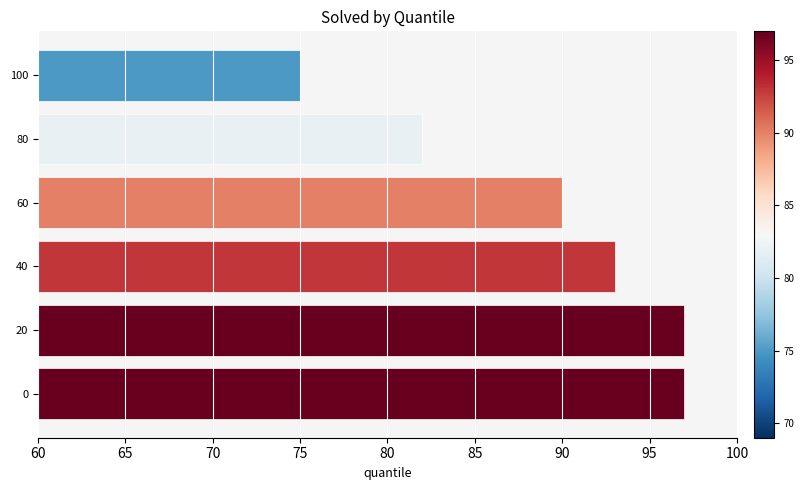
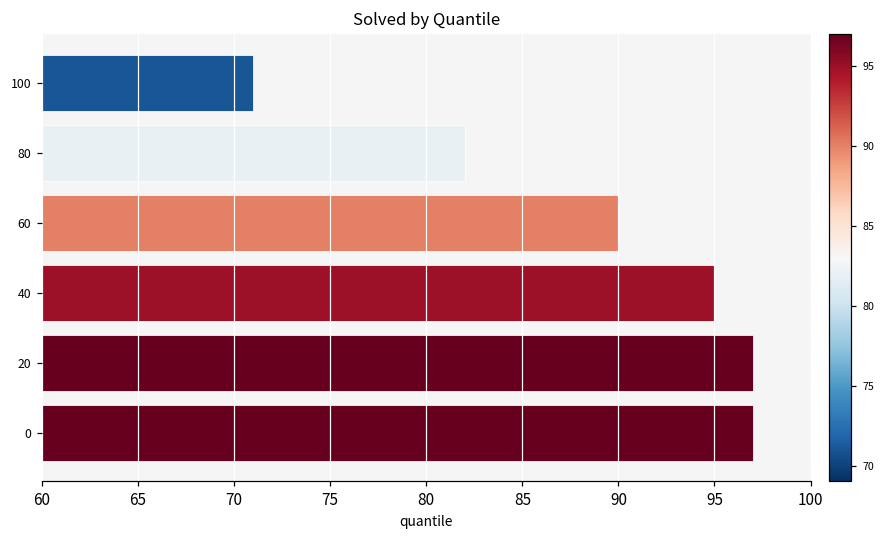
100: 75 -> 71
40: 93 -> 95
